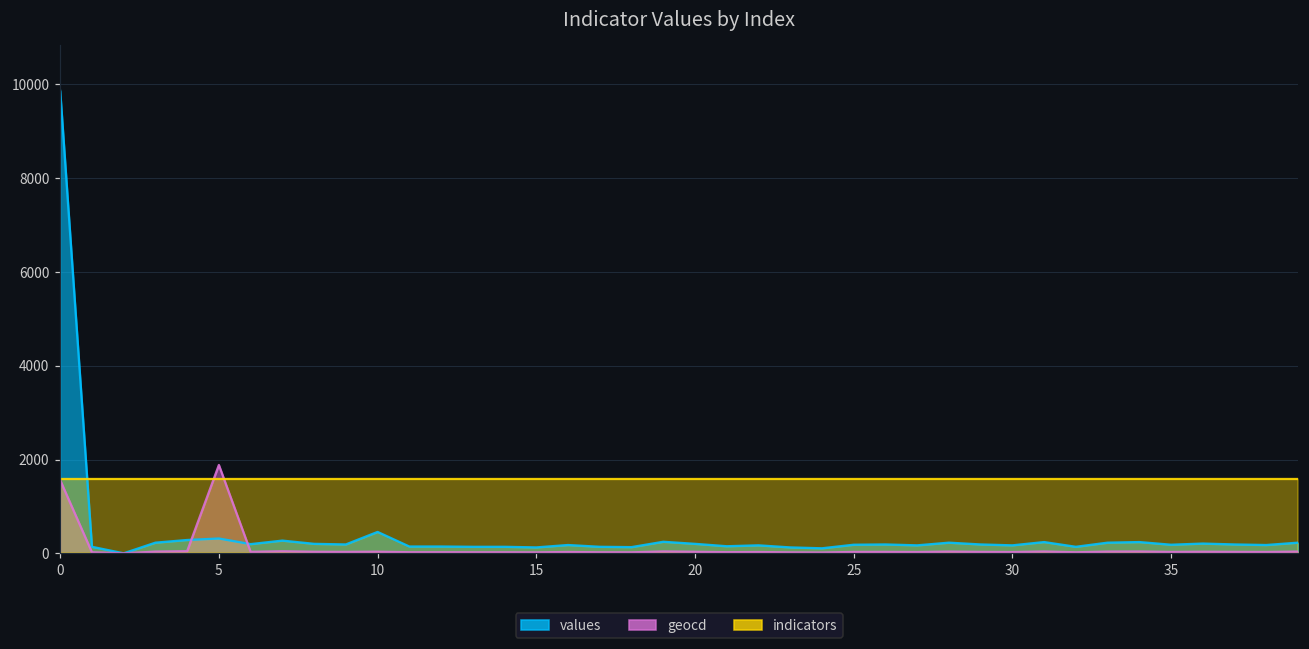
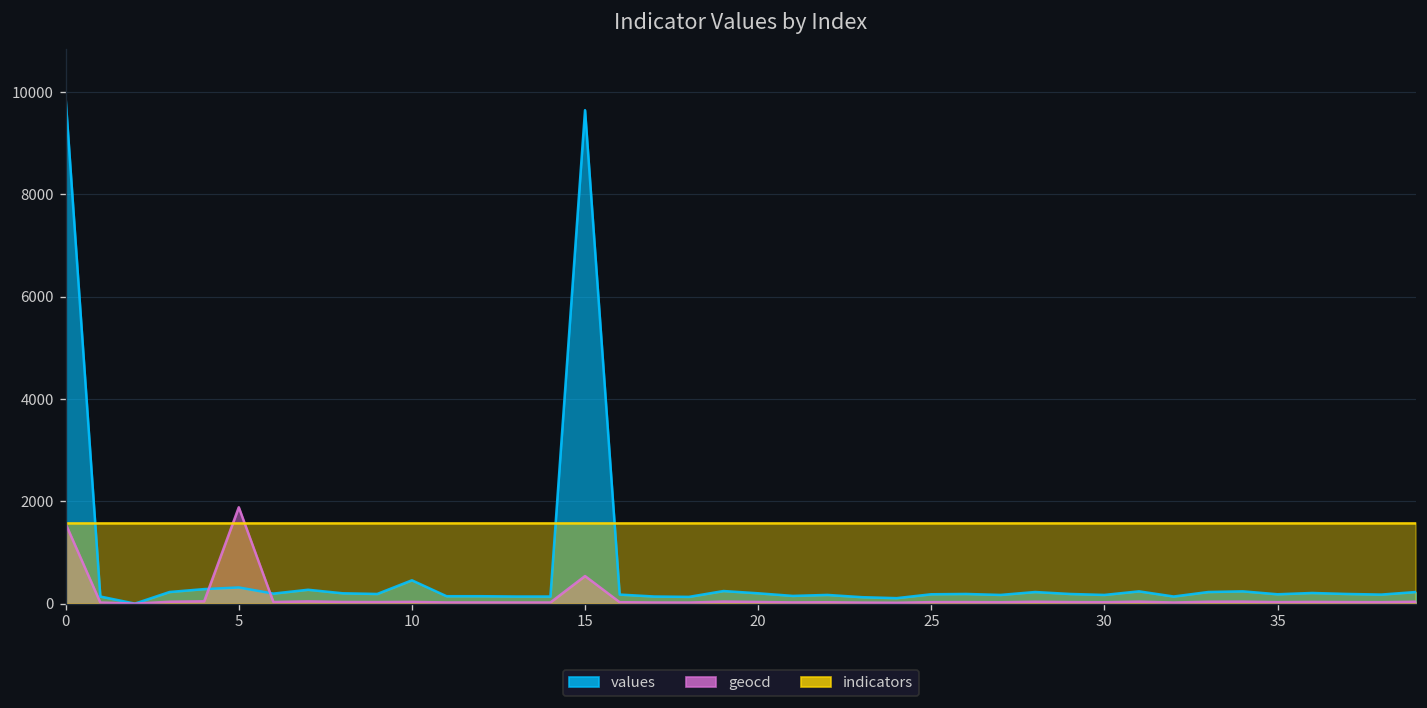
values, 15: 100 -> 9600
geocd, 15: 0 -> 500
